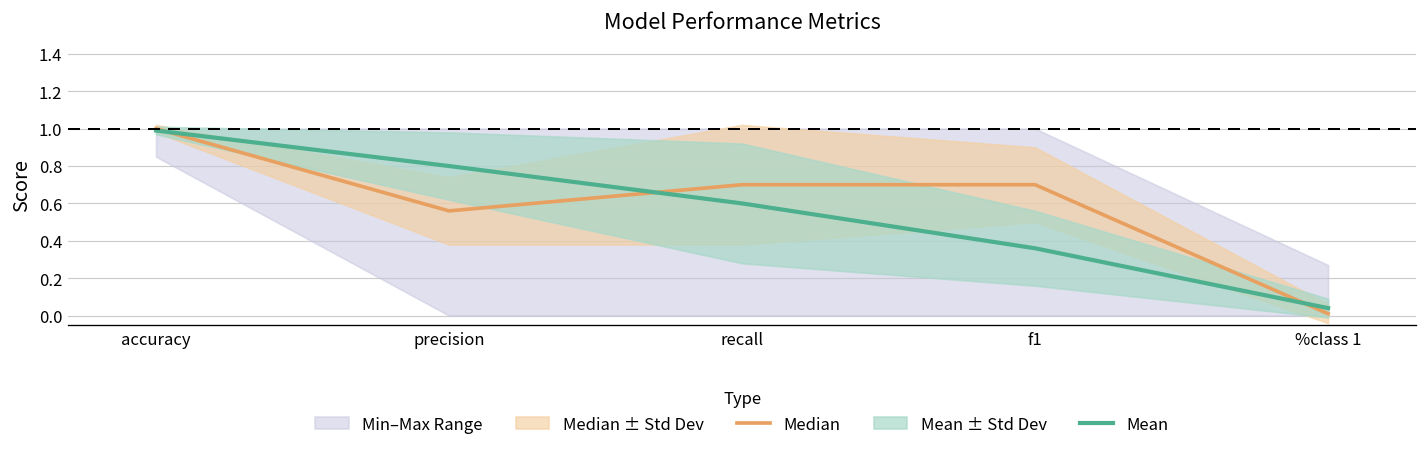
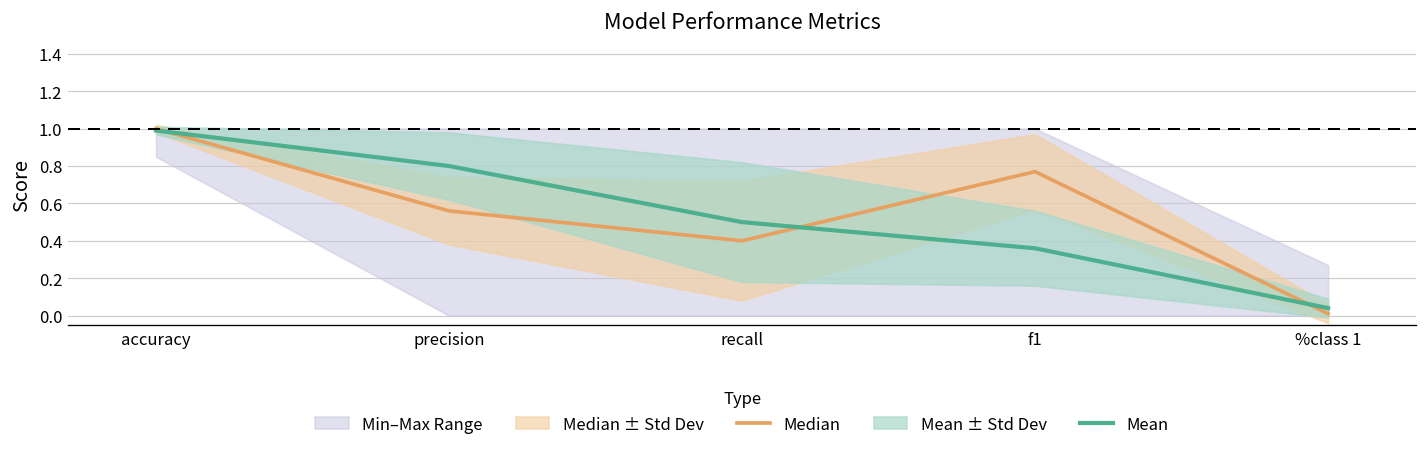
Median, recall: 0.7 -> 0.4
Mean, recall: 0.6 -> 0.5
Median, f1: 0.70 -> 0.77
